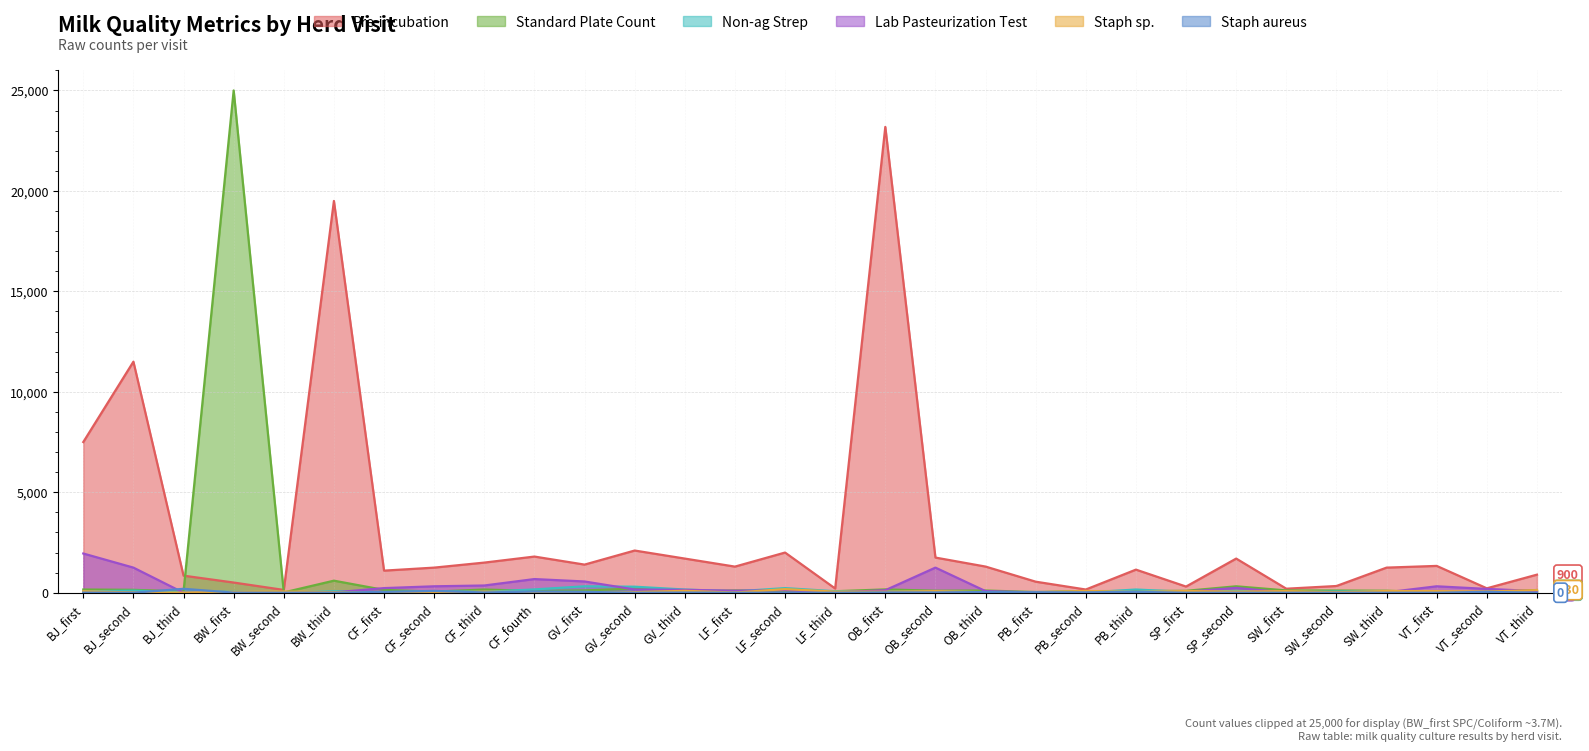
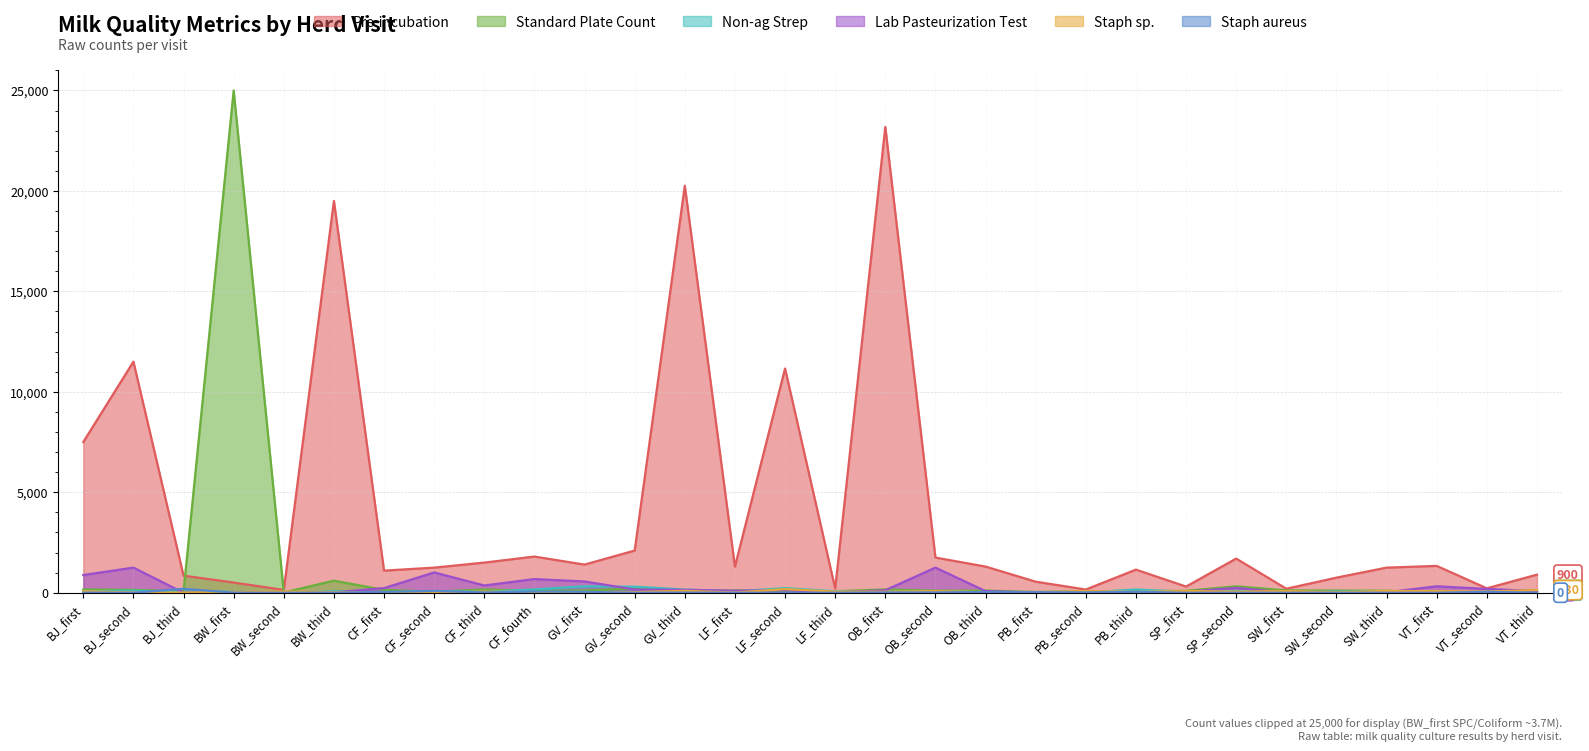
Lab Pasteurization Test, BJ_first: 2,000 -> 900
Lab Pasteurization Test, CF_second: 300 -> 1,000
Pre-incubation, GV_third: 1,700 -> 20,300
Pre-incubation, LF_second: 2,000 -> 11,200
Pre-incubation, SW_second: 300 -> 800
